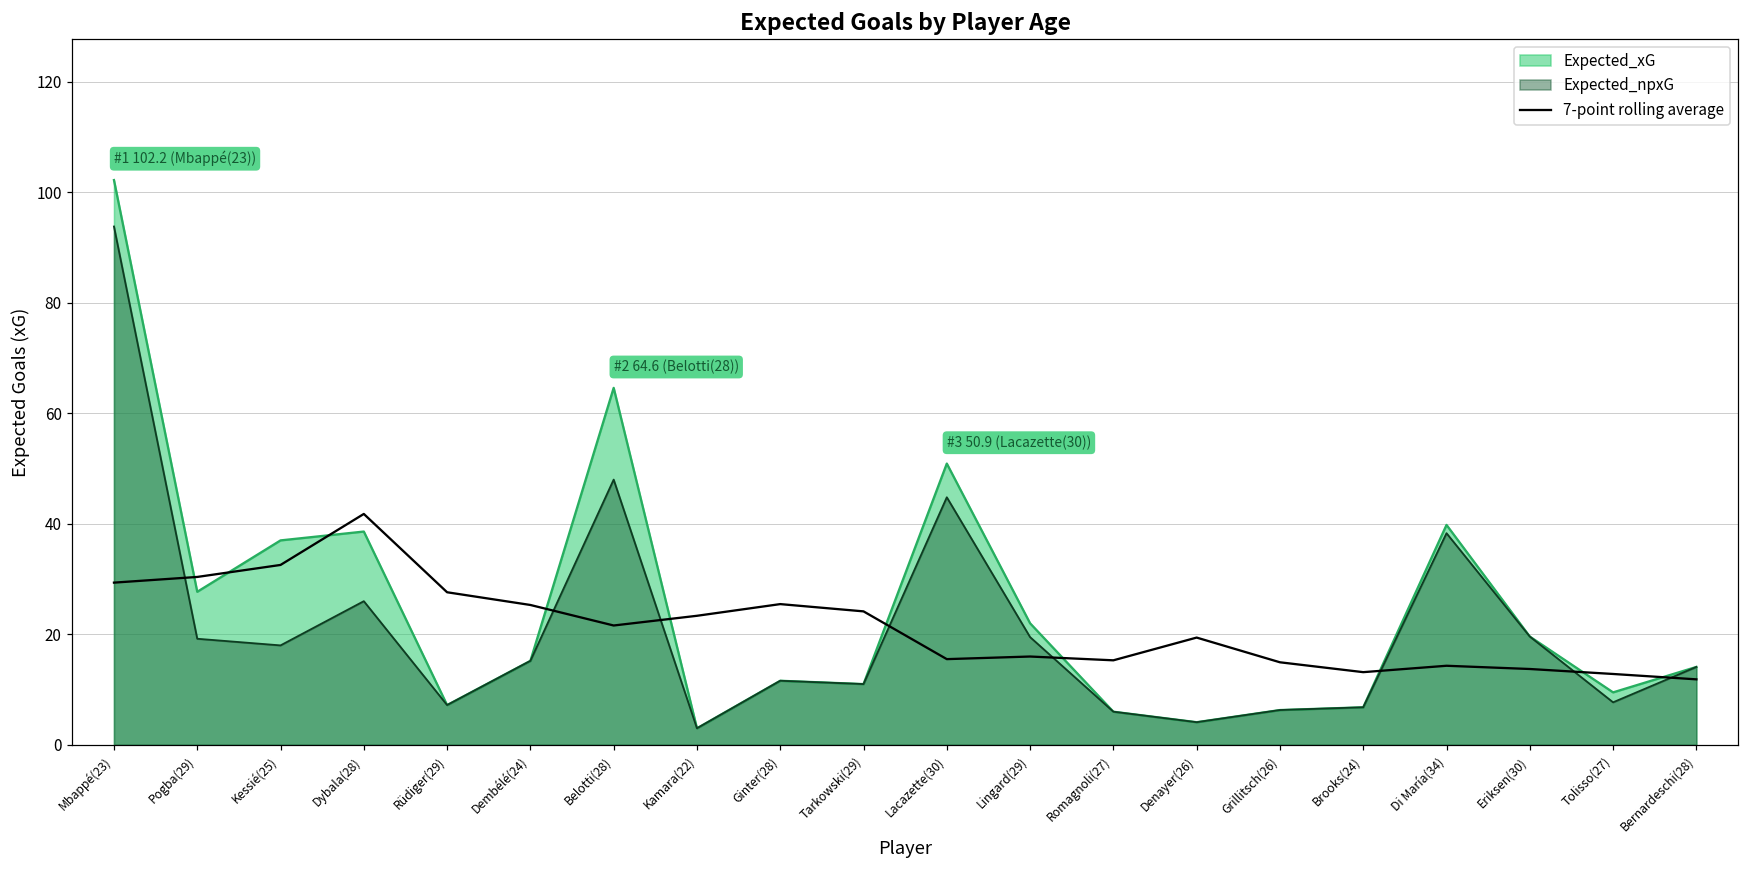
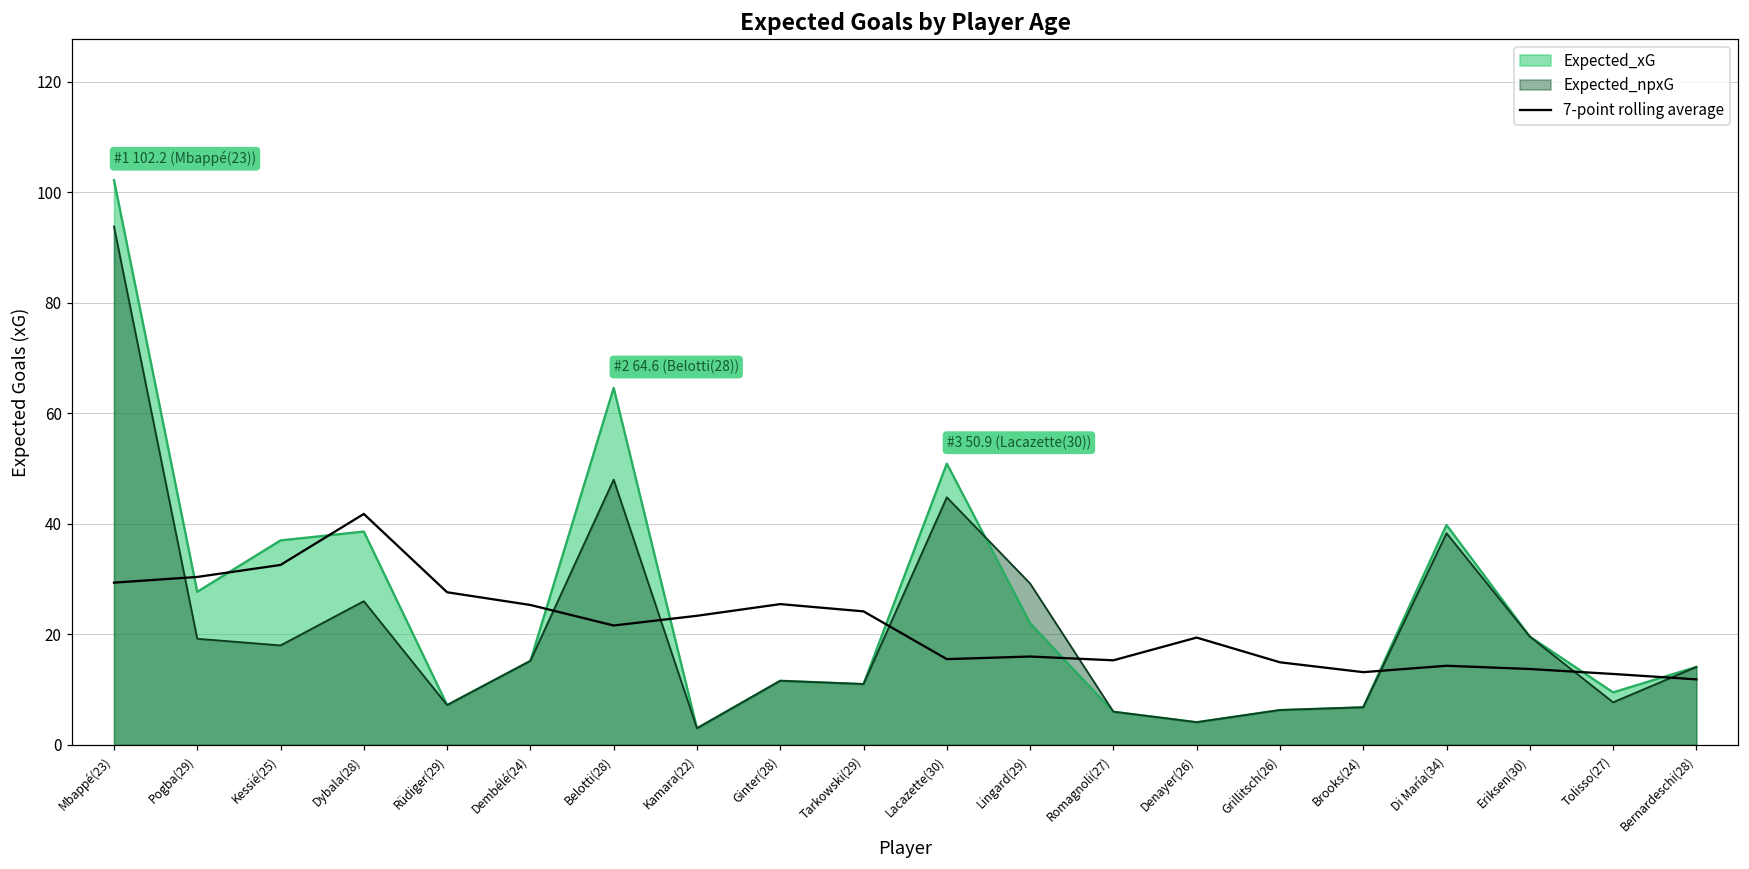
Expected_npxG, Lingard(29): 20 -> 29
